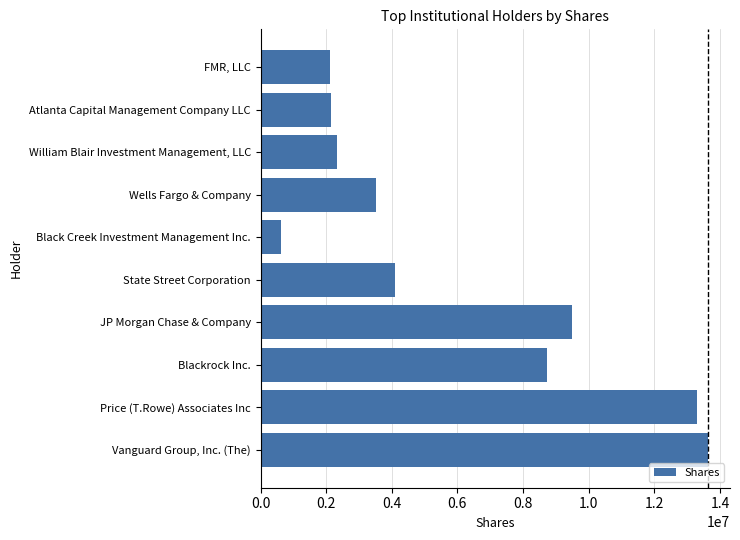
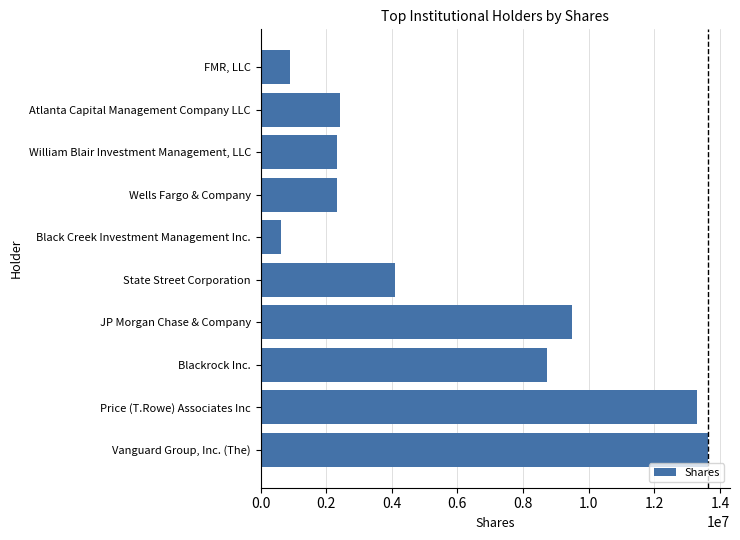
FMR, LLC: 2100000 -> 900000
Atlanta Capital Management Company LLC: 2200000 -> 2400000
Wells Fargo & Company: 3500000 -> 2300000
